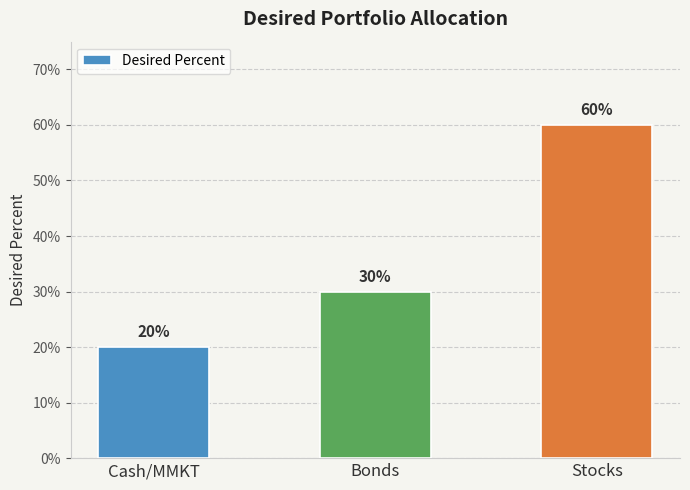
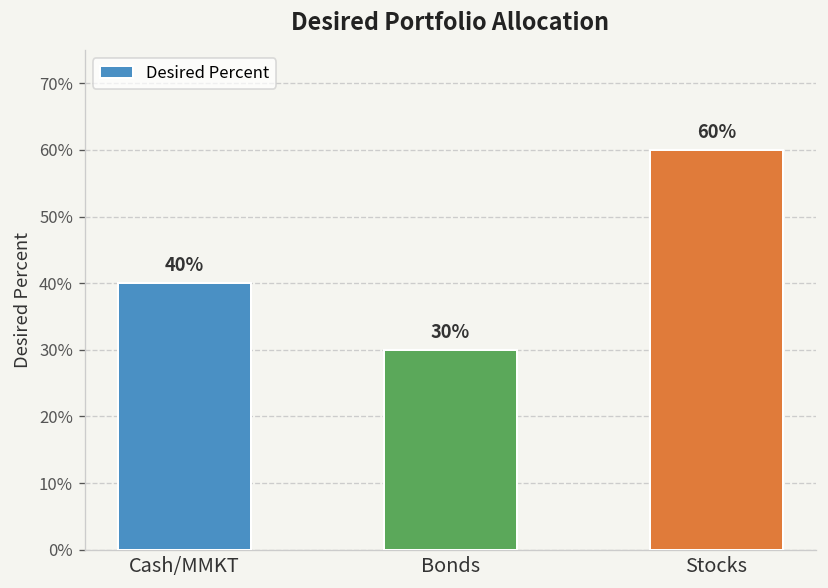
Cash/MMKT: 20% -> 40%
